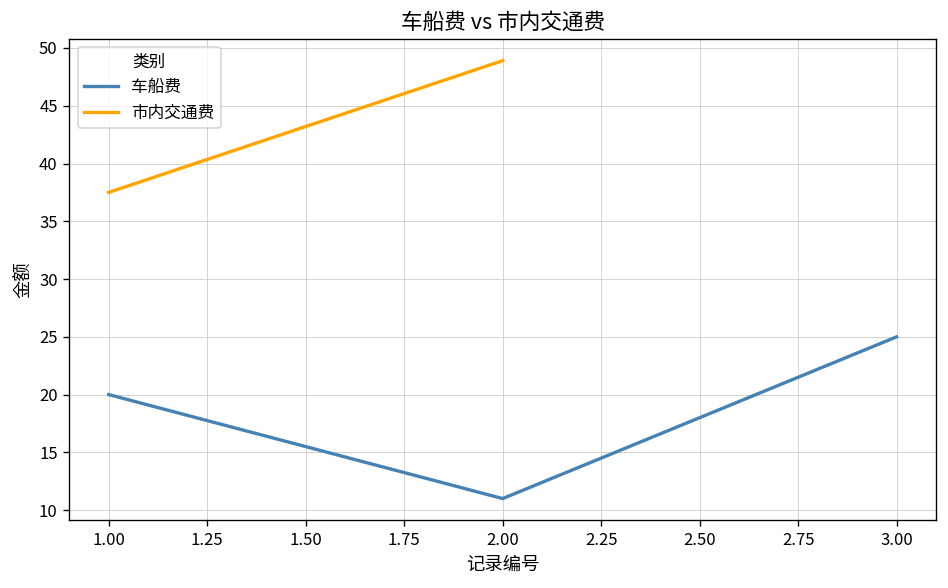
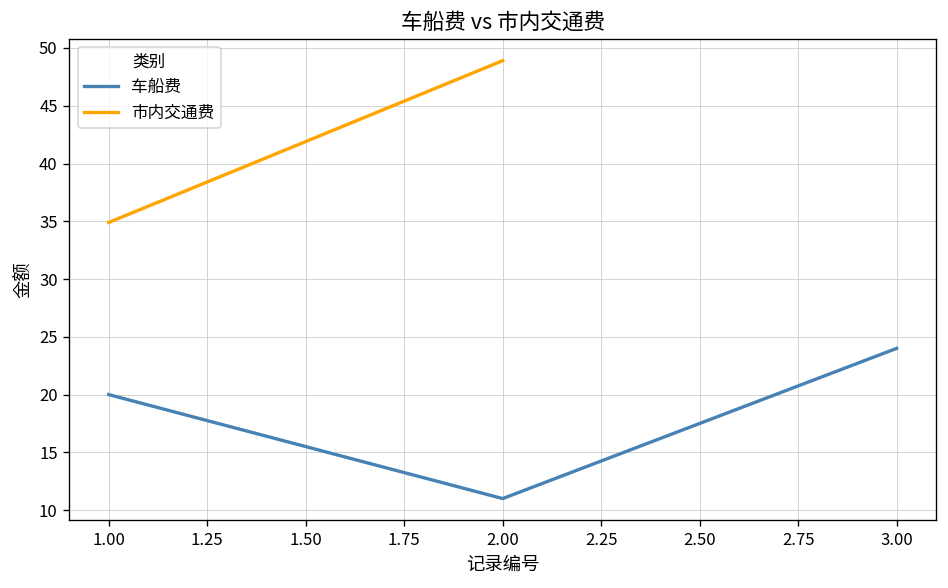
市内交通费, 1.00: 38 -> 35
车船费, 3.00: 25 -> 24
